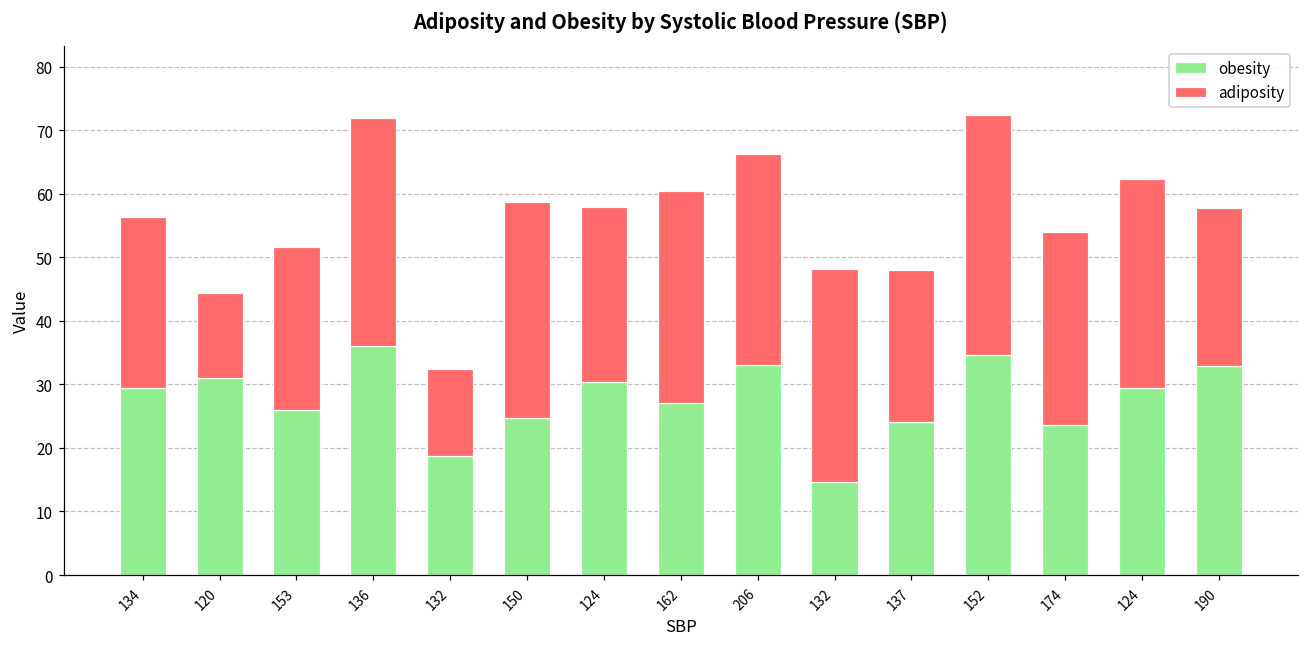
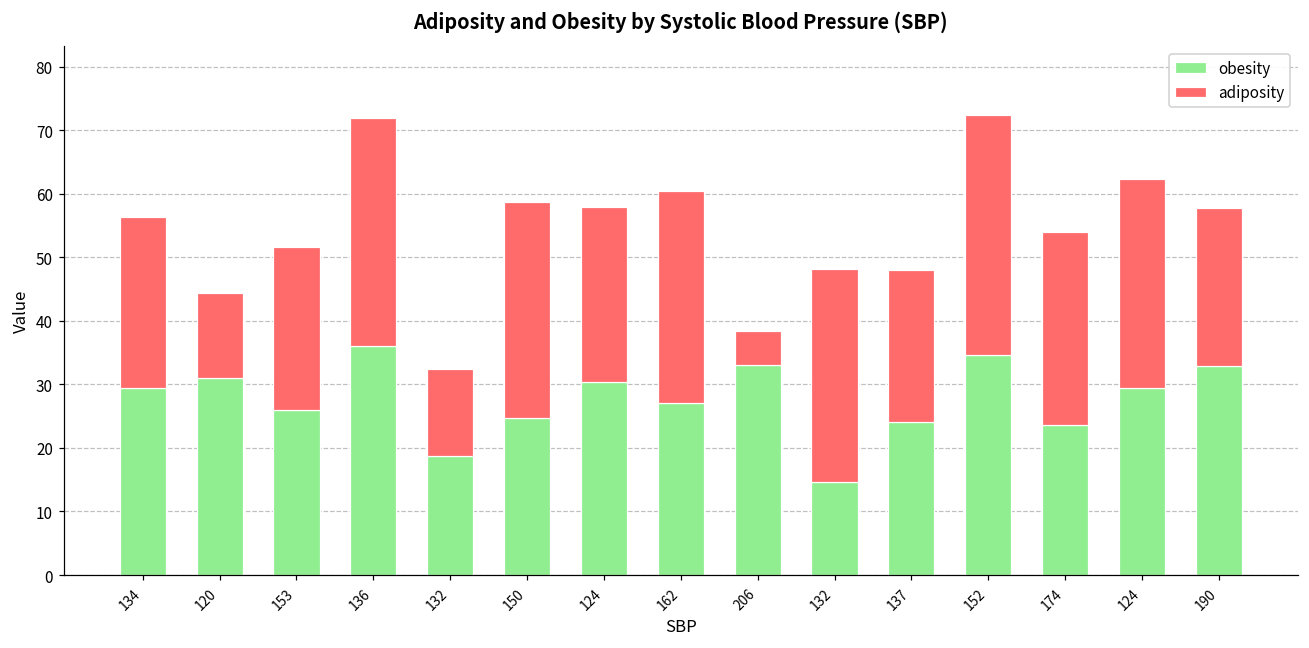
adiposity, 206: 33 -> 5
